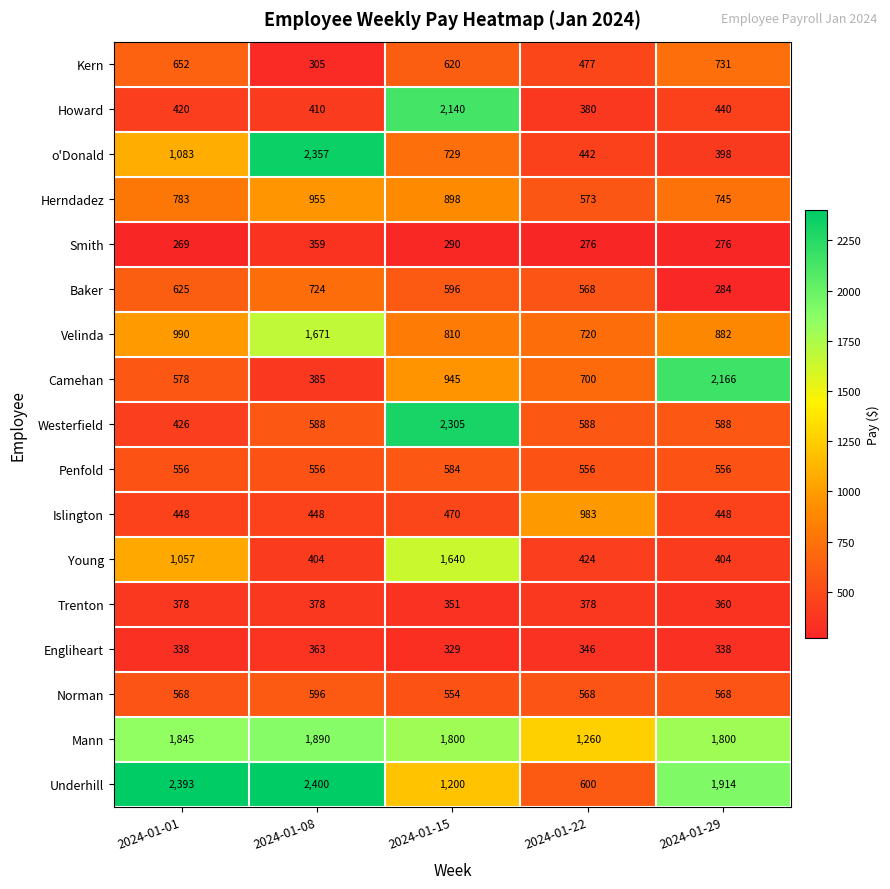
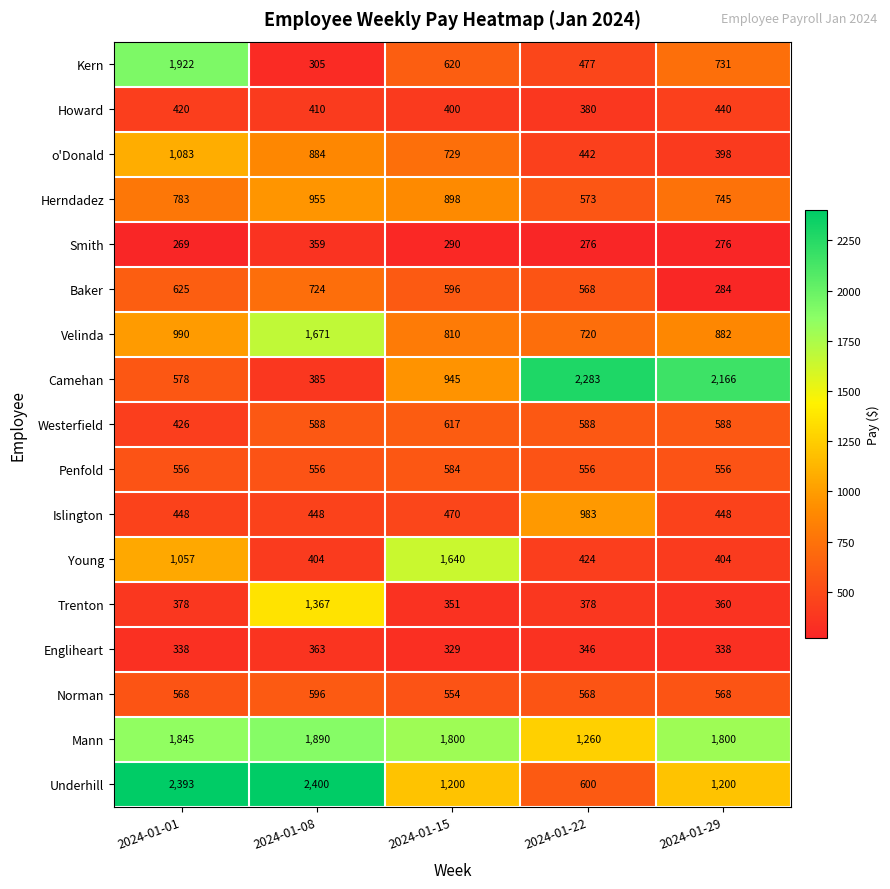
Kern, 2024-01-01: 652 -> 1,922
Howard, 2024-01-15: 2,140 -> 400
o'Donald, 2024-01-08: 2,357 -> 884
Camehan, 2024-01-22: 700 -> 2,283
Westerfield, 2024-01-15: 2,305 -> 617
Trenton, 2024-01-08: 378 -> 1,367
Underhill, 2024-01-29: 1,914 -> 1,200
